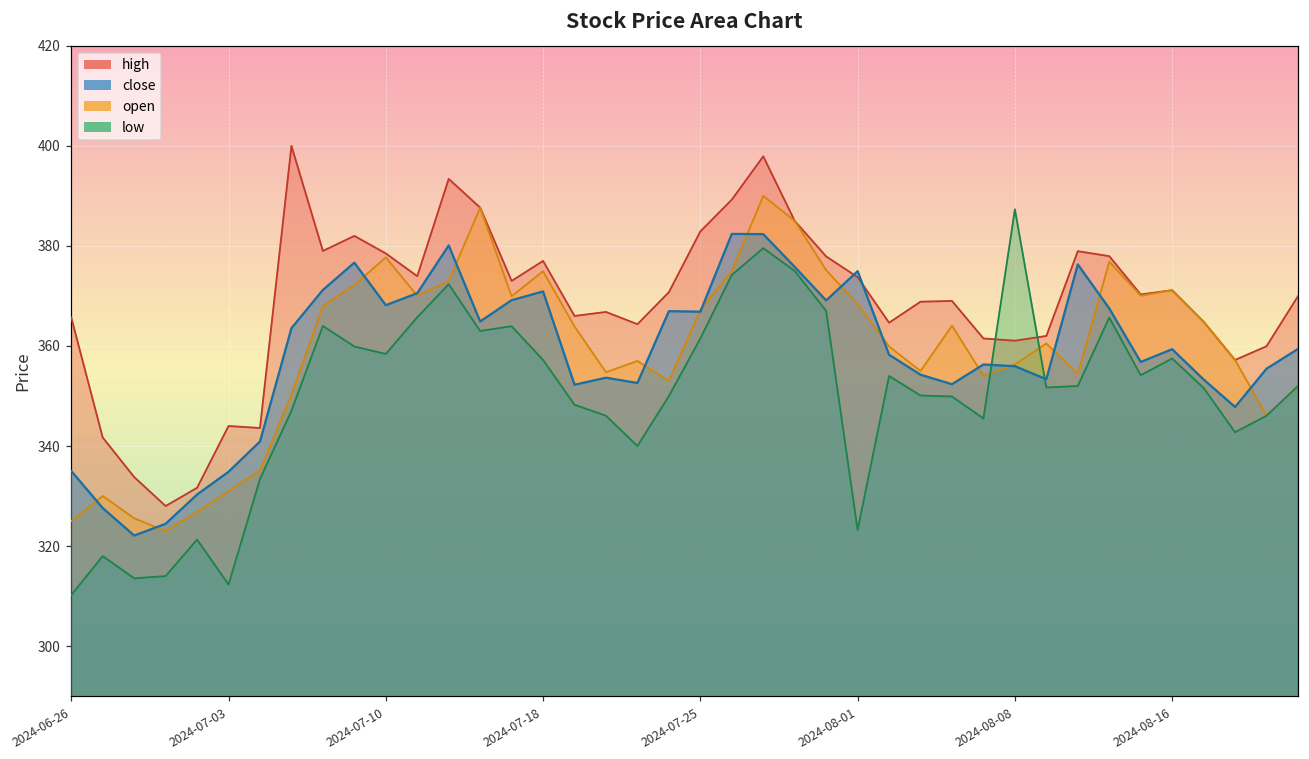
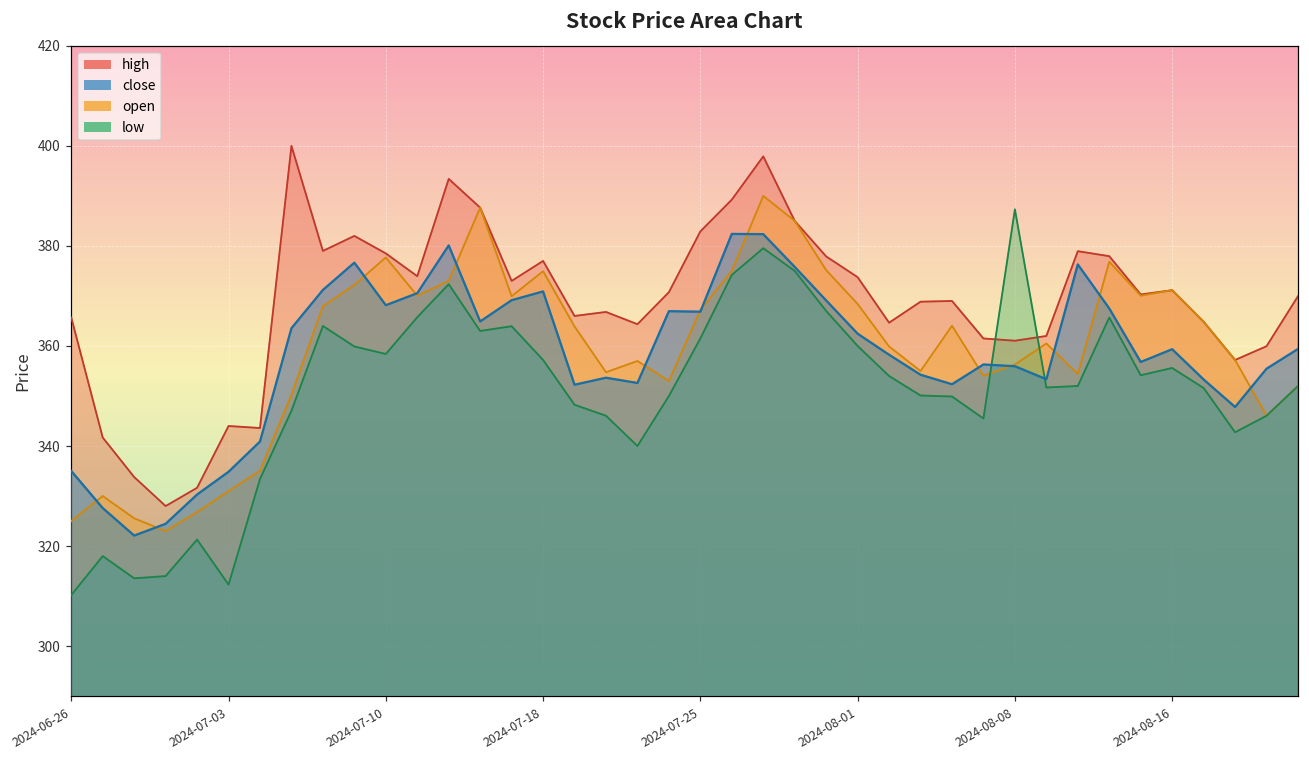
close, 2024-08-01: 375 -> 362
low, 2024-08-01: 323 -> 360
low, 2024-08-16: 358 -> 356
